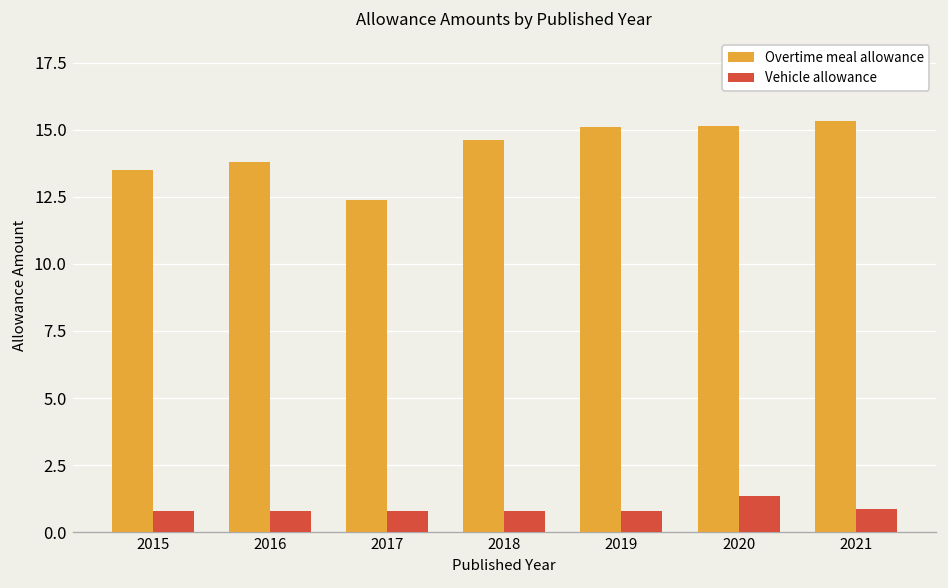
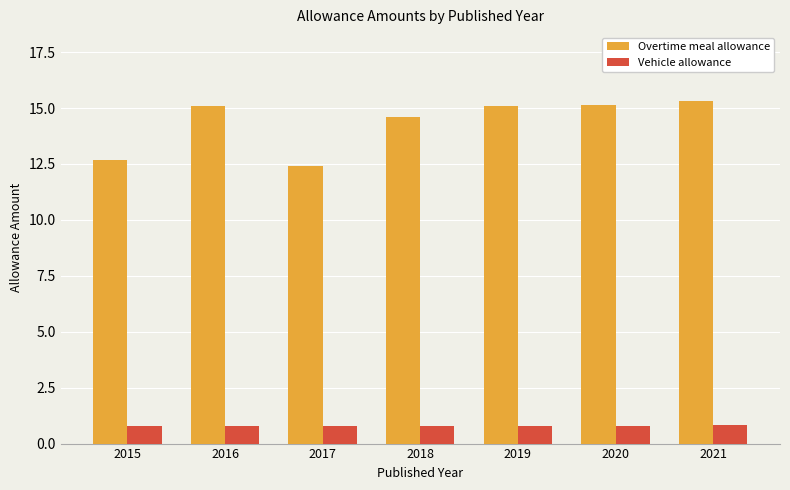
Overtime meal allowance, 2015: 13.5 -> 12.7
Overtime meal allowance, 2016: 13.8 -> 15.1
Vehicle allowance, 2020: 1.3 -> 0.8
